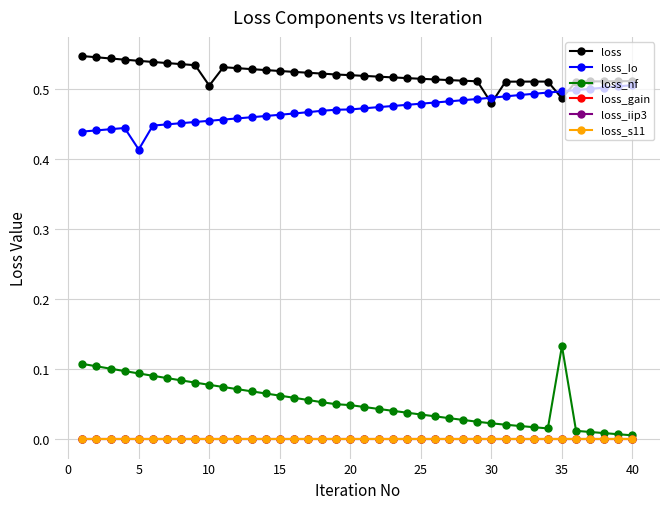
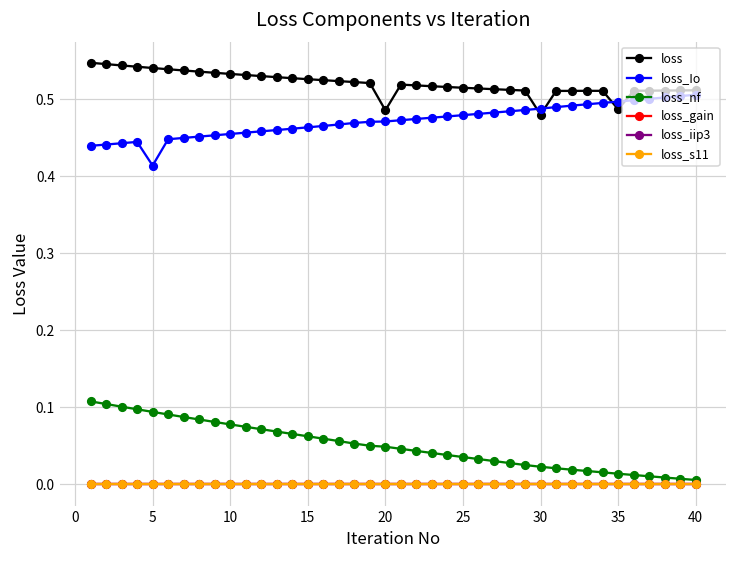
loss, 10: 0.51 -> 0.53
loss, 20: 0.52 -> 0.49
loss_nf, 35: 0.13 -> 0.01
